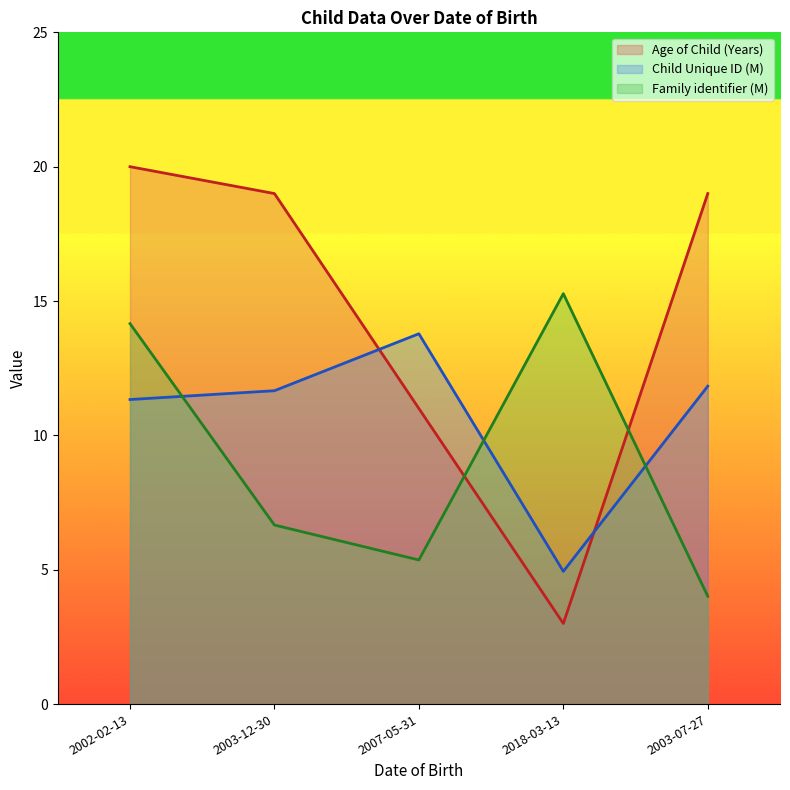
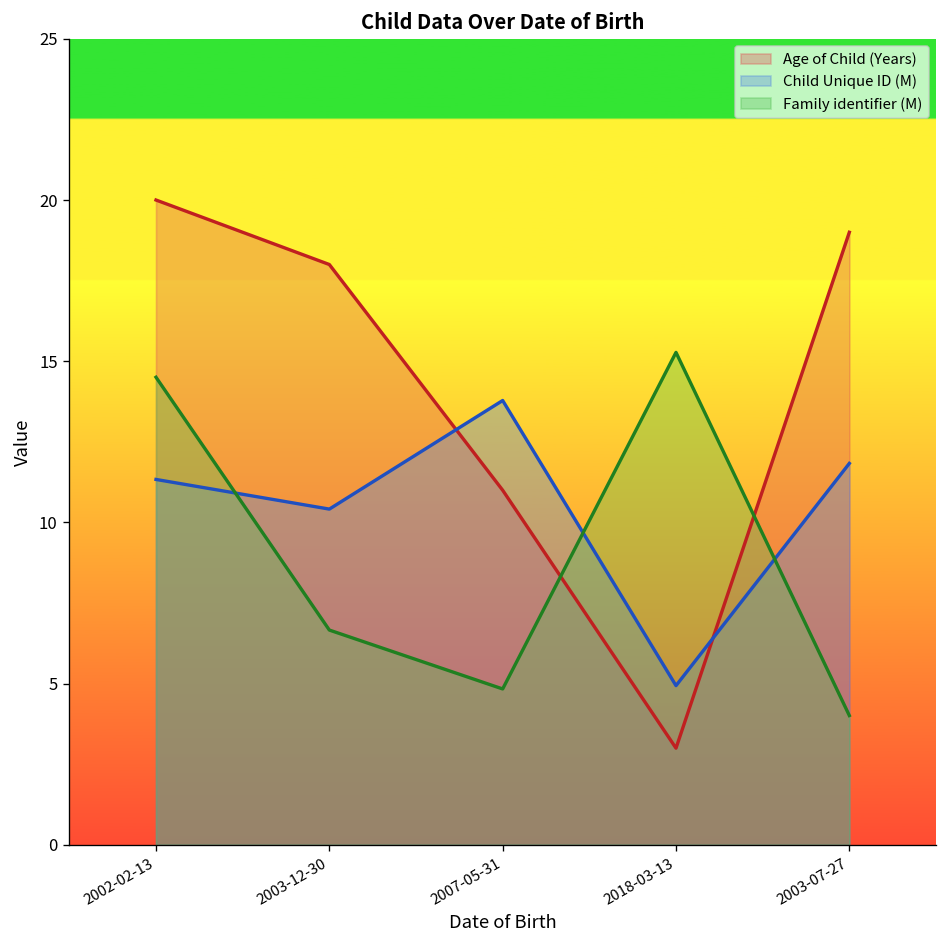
Family identifier (M), 2002-02-13: 14.2 -> 14.5
Age of Child (Years), 2003-12-30: 19 -> 18
Child Unique ID (M), 2003-12-30: 11.7 -> 10.4
Family identifier (M), 2007-05-31: 5.4 -> 4.8
